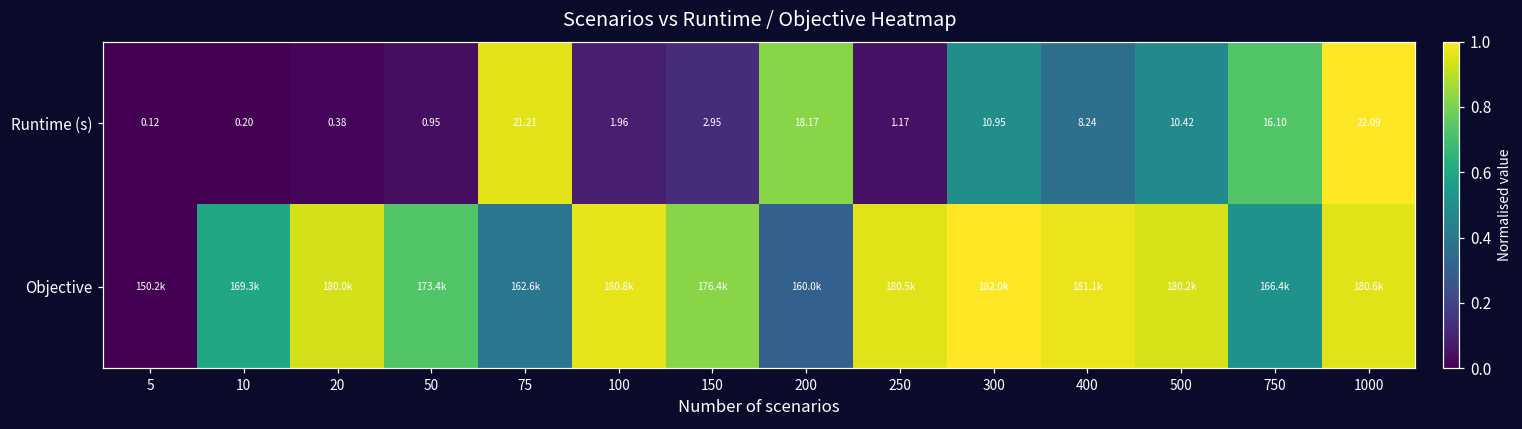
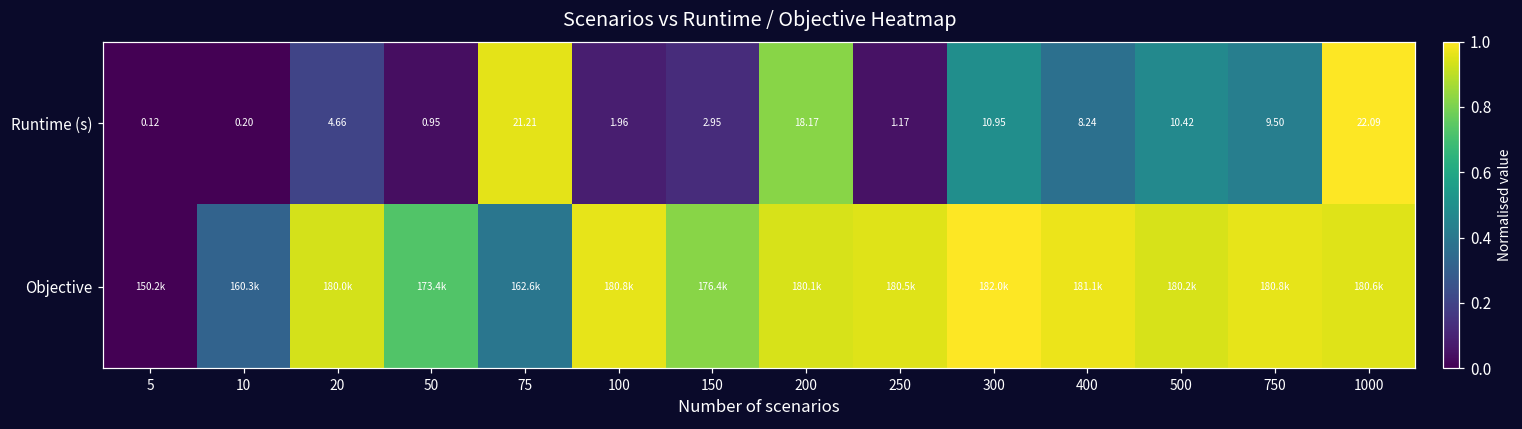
Runtime (s), 20: 0.38 -> 4.66
Runtime (s), 750: 16.10 -> 9.50
Objective, 10: 169.3k -> 160.3k
Objective, 200: 160.0k -> 180.1k
Objective, 750: 166.4k -> 180.8k
